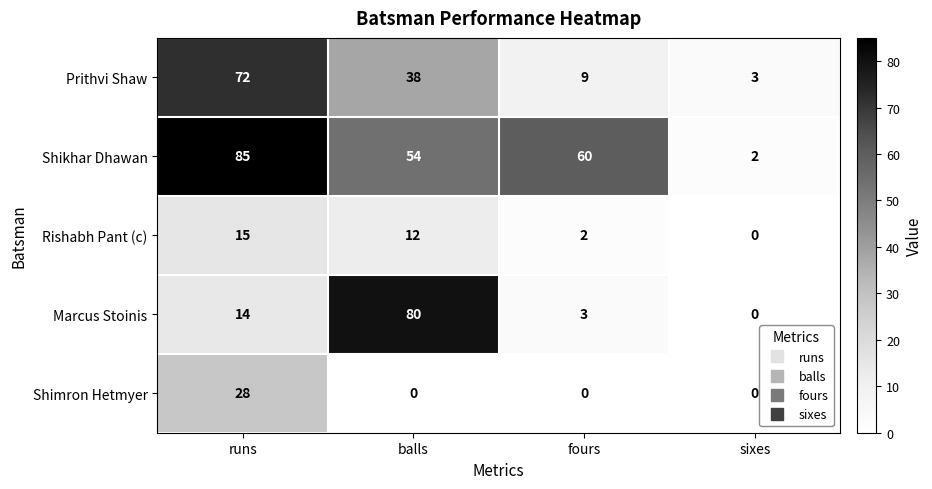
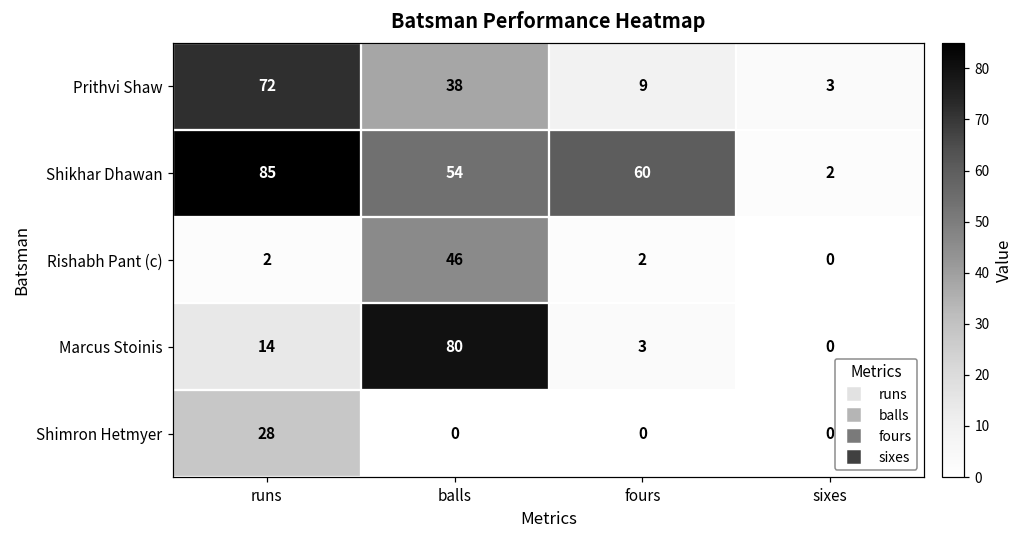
Rishabh Pant (c), runs: 15 -> 2
Rishabh Pant (c), balls: 12 -> 46
